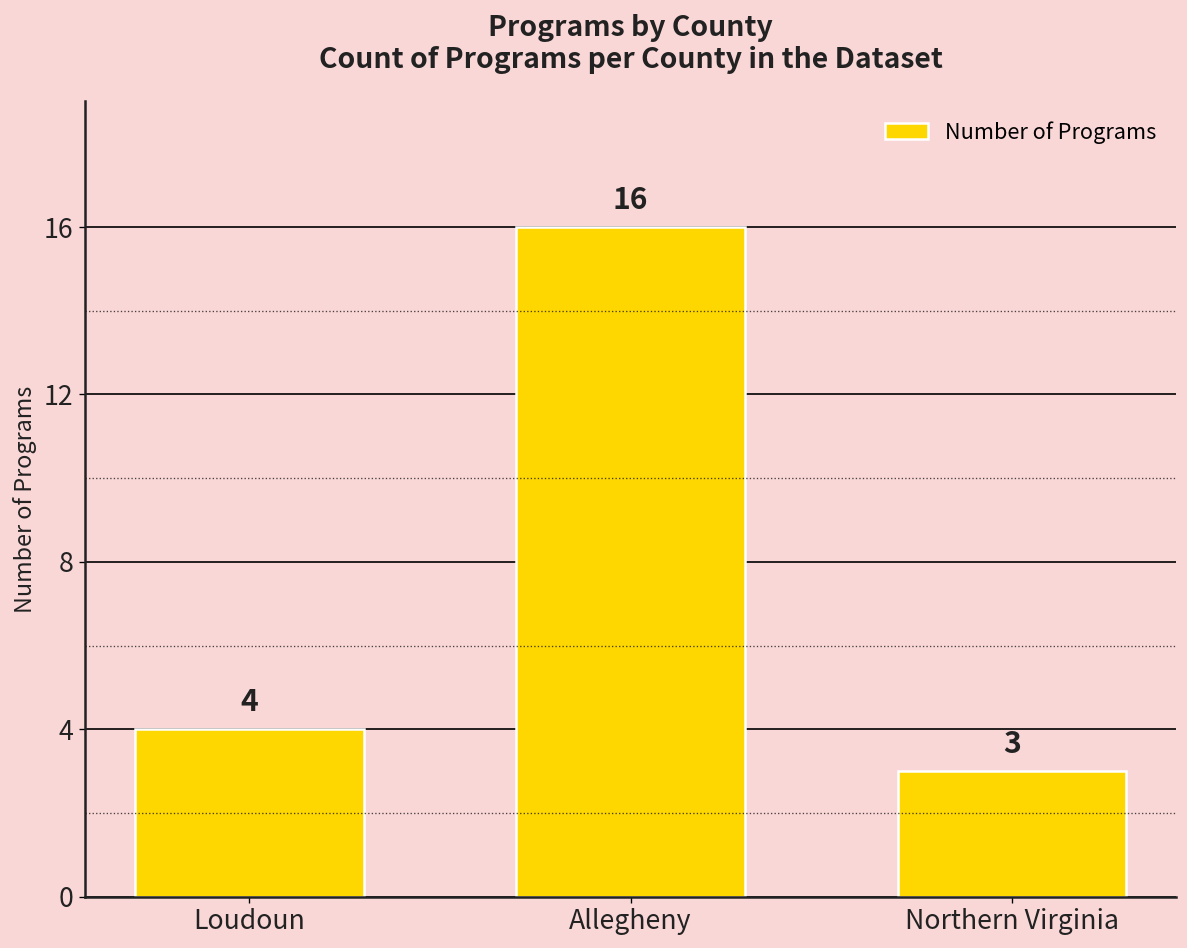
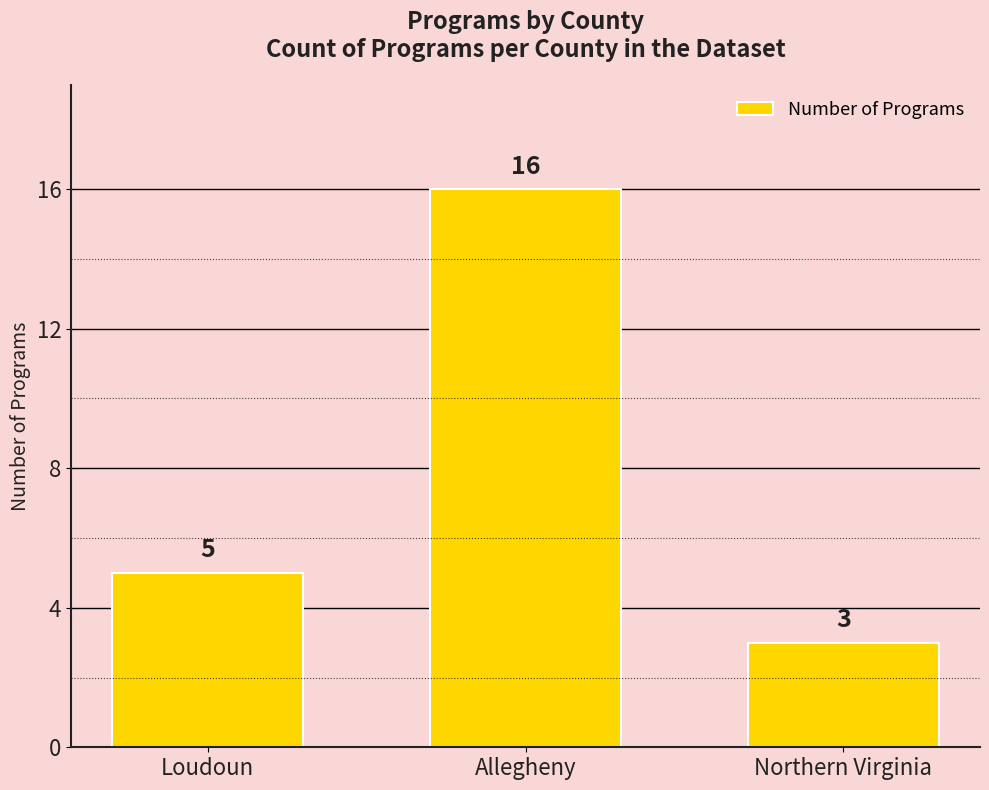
Loudoun: 4 -> 5
